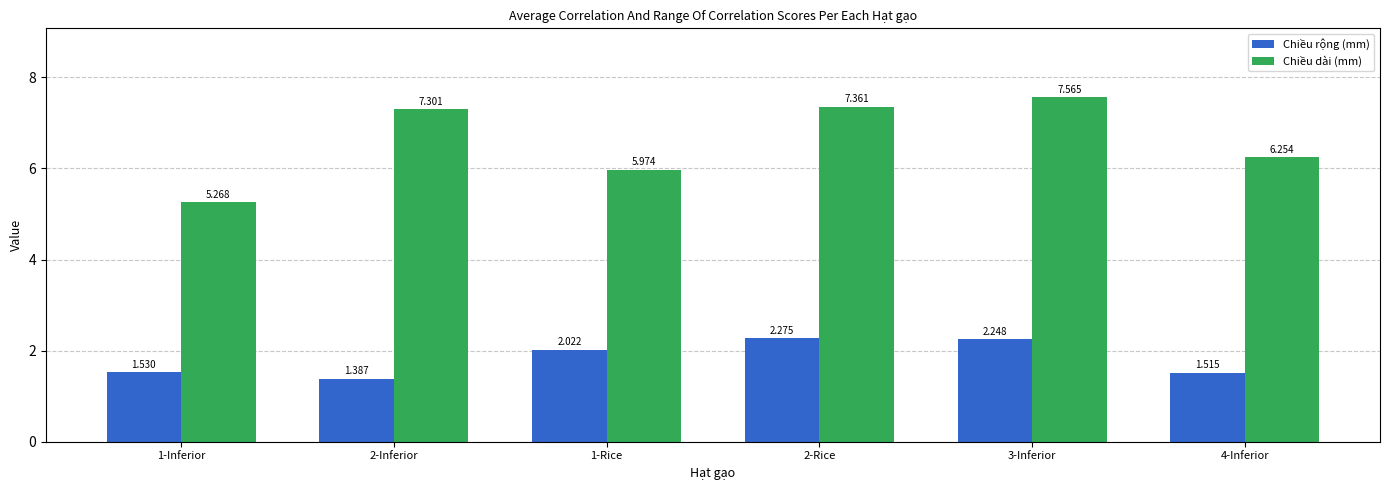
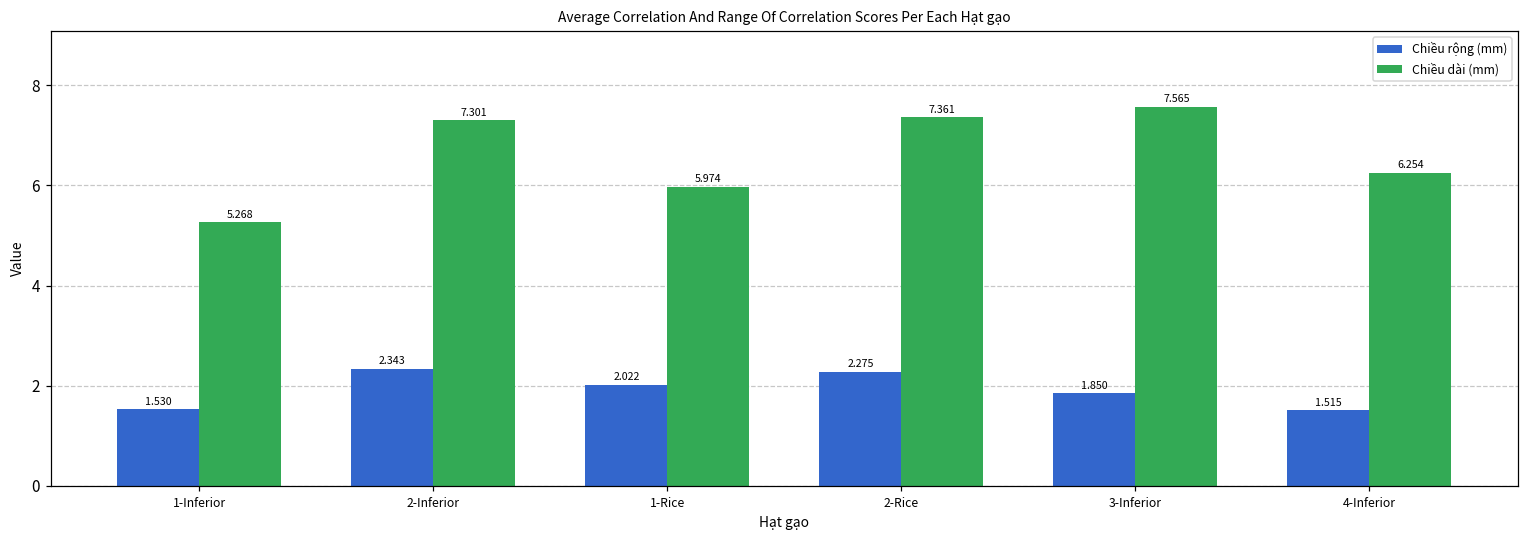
Chiều rộng (mm), 2-Inferior: 1.387 -> 2.343
Chiều rộng (mm), 3-Inferior: 2.248 -> 1.850
